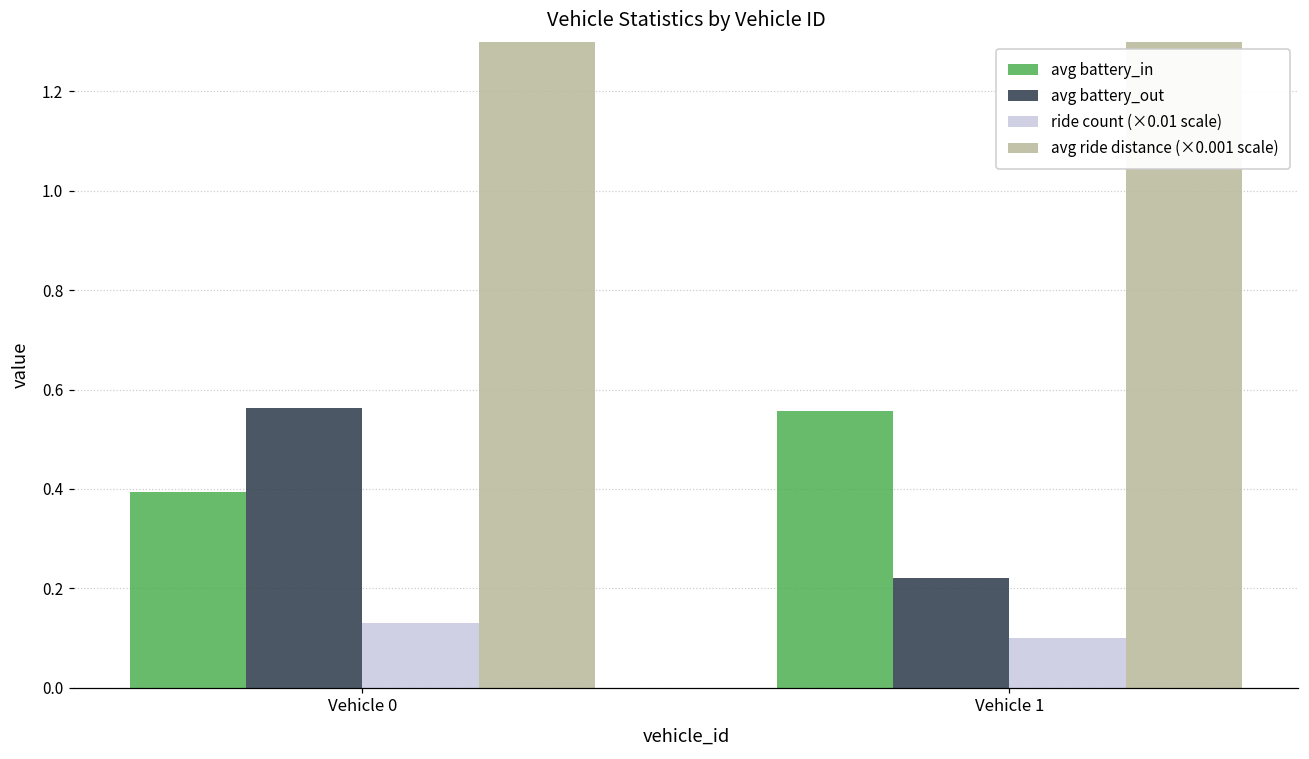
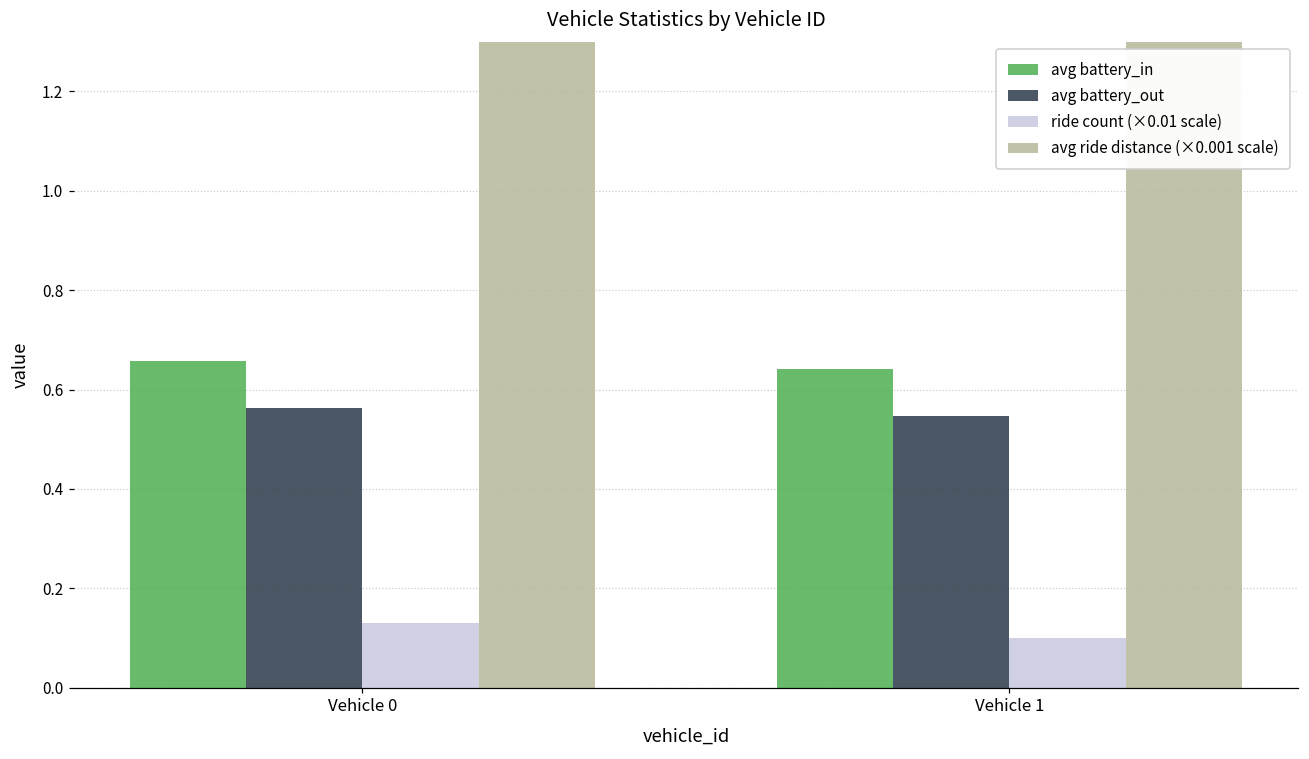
avg battery_in, Vehicle 0: 0.39 -> 0.66
avg battery_in, Vehicle 1: 0.56 -> 0.64
avg battery_out, Vehicle 1: 0.22 -> 0.55
